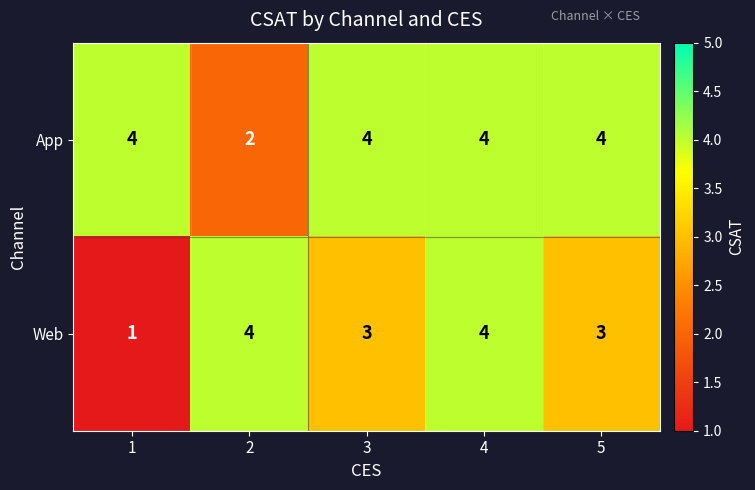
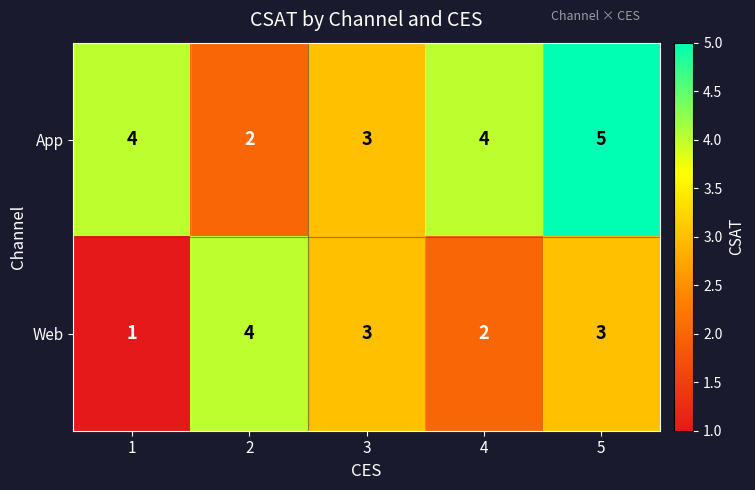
App, 3: 4 -> 3
App, 5: 4 -> 5
Web, 4: 4 -> 2
